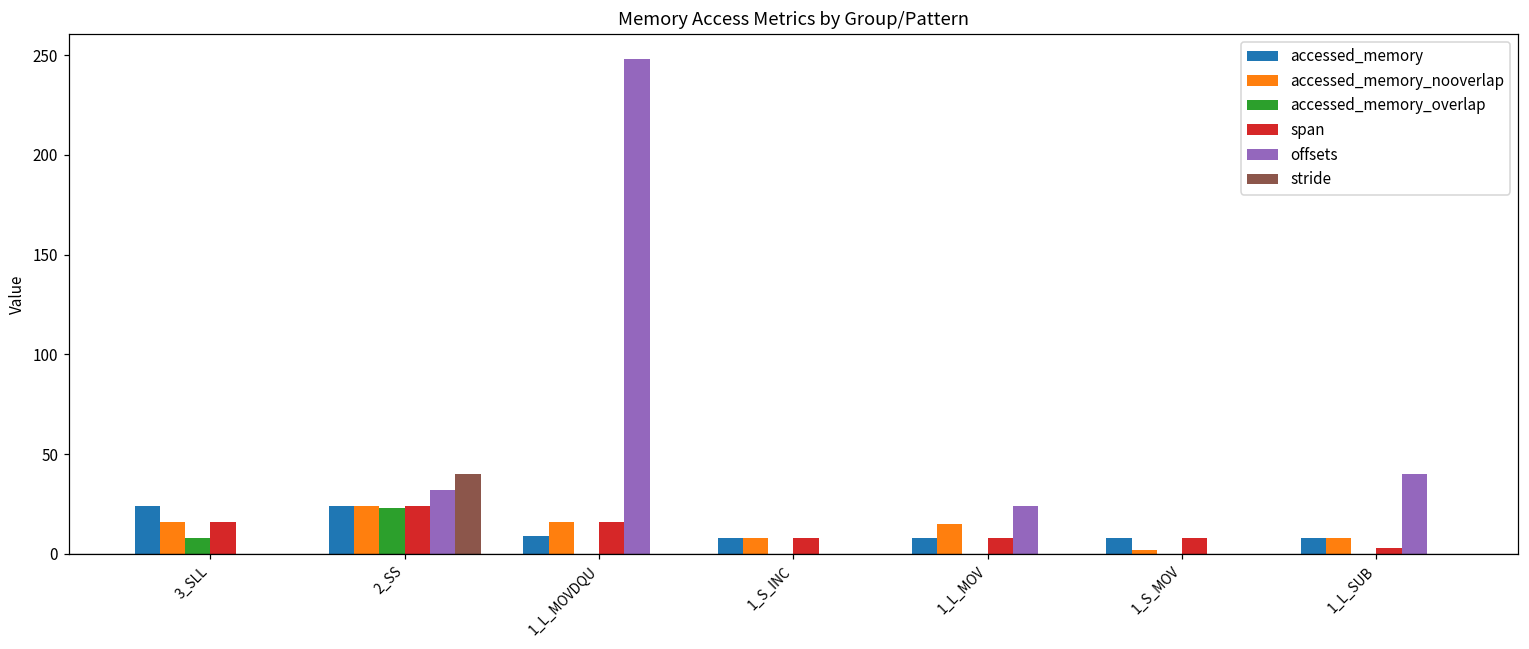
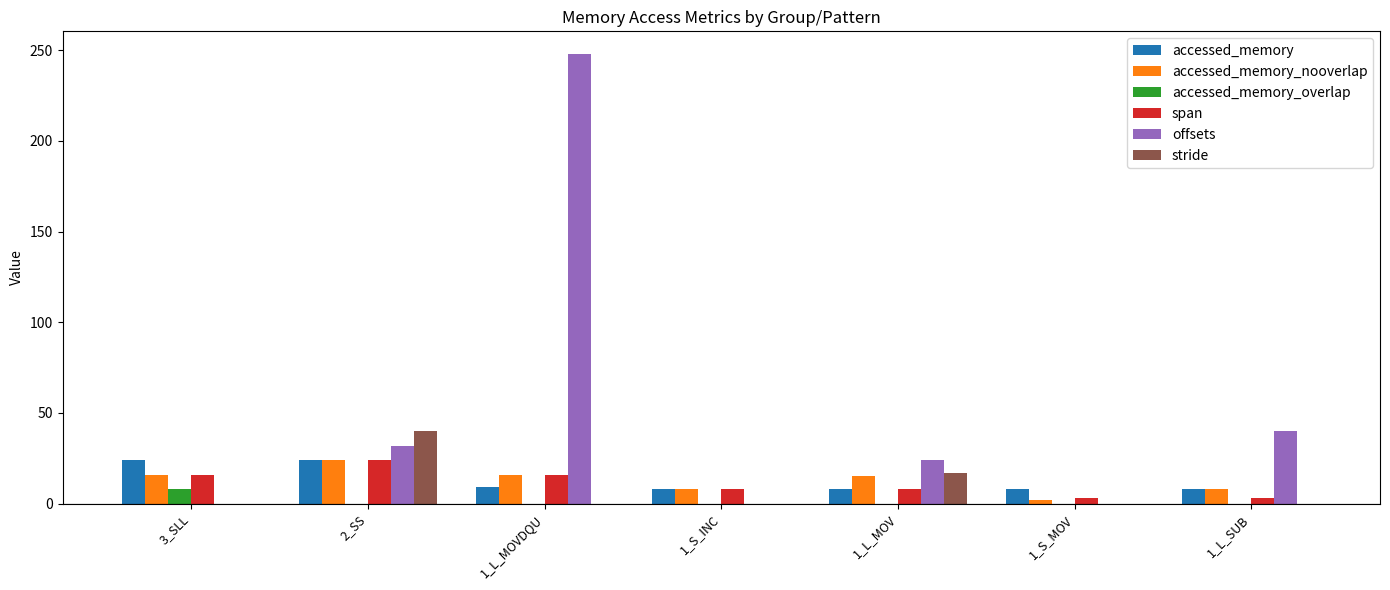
accessed_memory_overlap, 2_SS: 23 -> 0
stride, 1_L_MOV: 0 -> 17
span, 1_S_MOV: 8 -> 3
